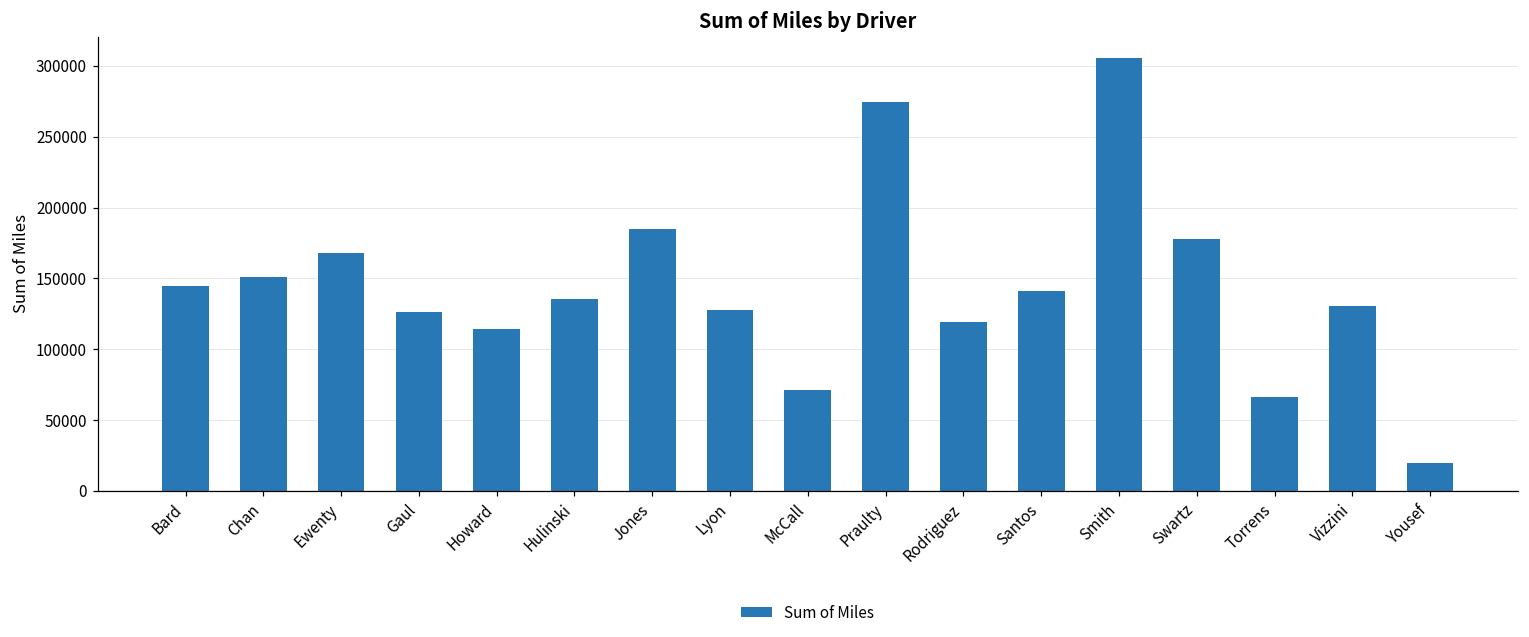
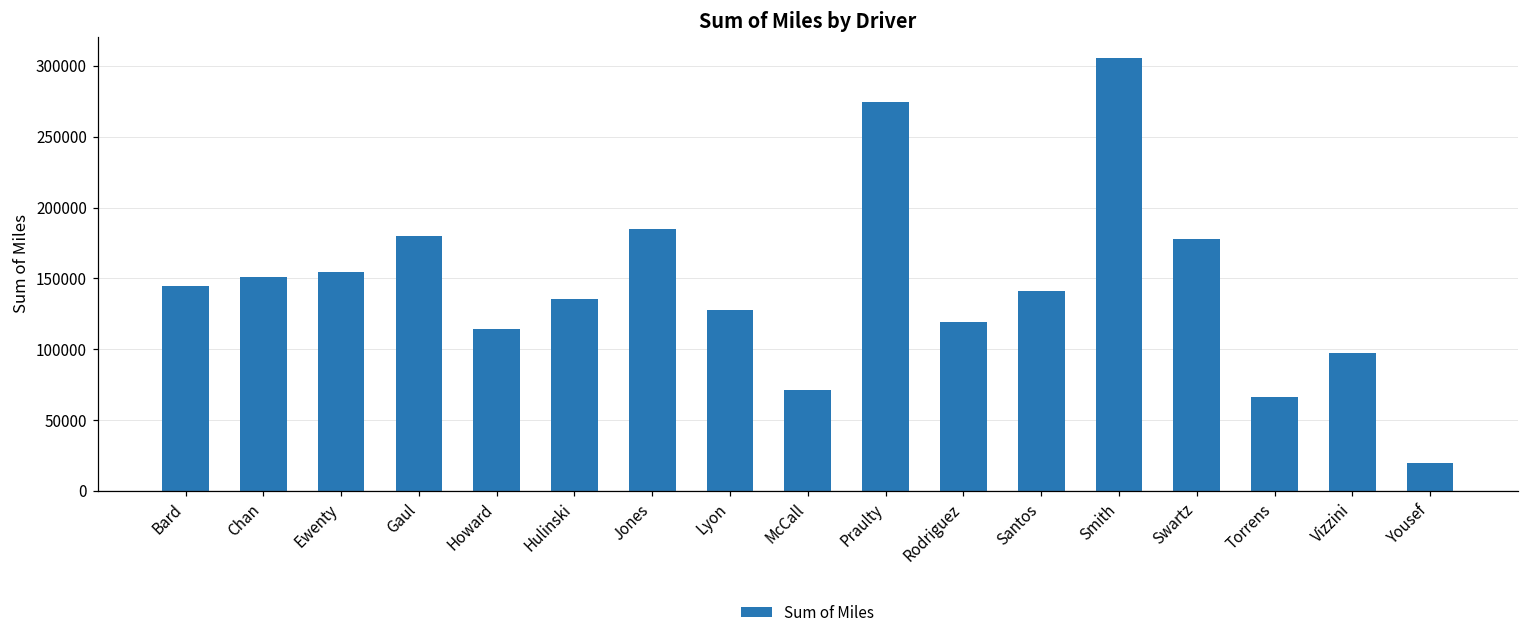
Ewenty: 168000 -> 154000
Gaul: 126000 -> 180000
Vizzini: 131000 -> 98000
